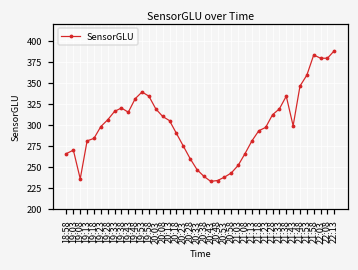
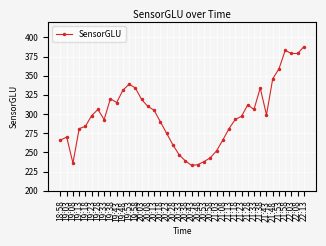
19:33: 320 -> 290
21:33: 320 -> 310
